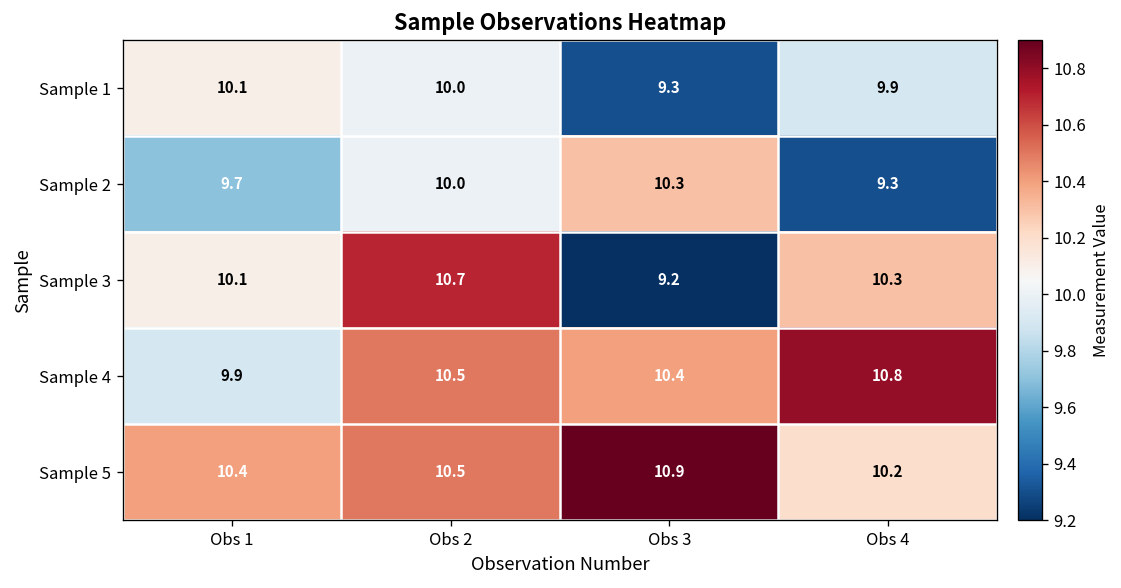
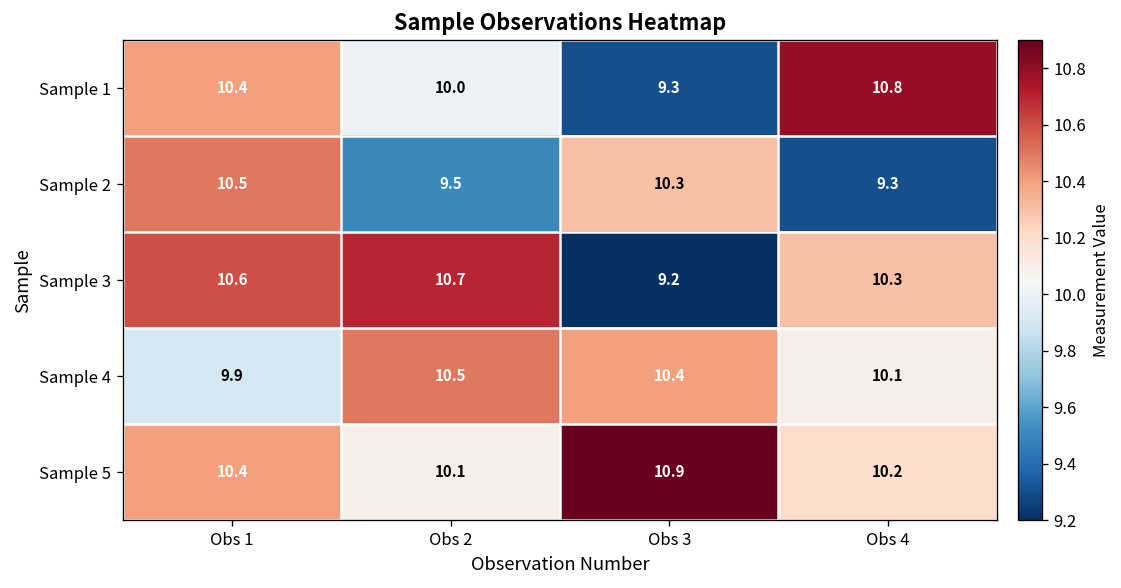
Sample 1, Obs 1: 10.1 -> 10.4
Sample 1, Obs 4: 9.9 -> 10.8
Sample 2, Obs 1: 9.7 -> 10.5
Sample 2, Obs 2: 10.0 -> 9.5
Sample 3, Obs 1: 10.1 -> 10.6
Sample 4, Obs 4: 10.8 -> 10.1
Sample 5, Obs 2: 10.5 -> 10.1
